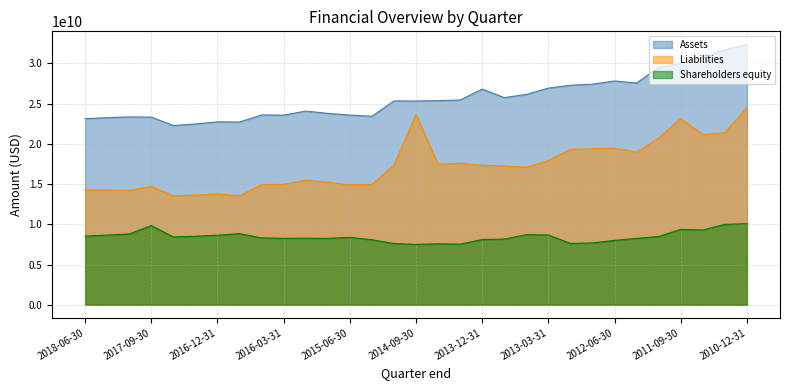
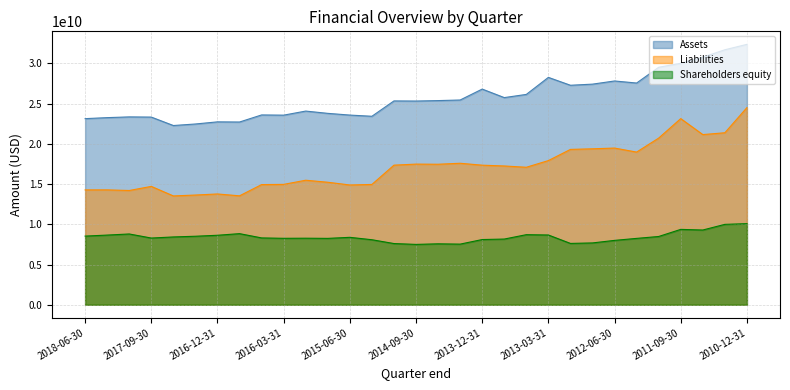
Shareholders equity, 2017-09-30: 10000000000 -> 8000000000
Liabilities, 2014-09-30: 24000000000 -> 17000000000
Assets, 2013-03-31: 27000000000 -> 28000000000
